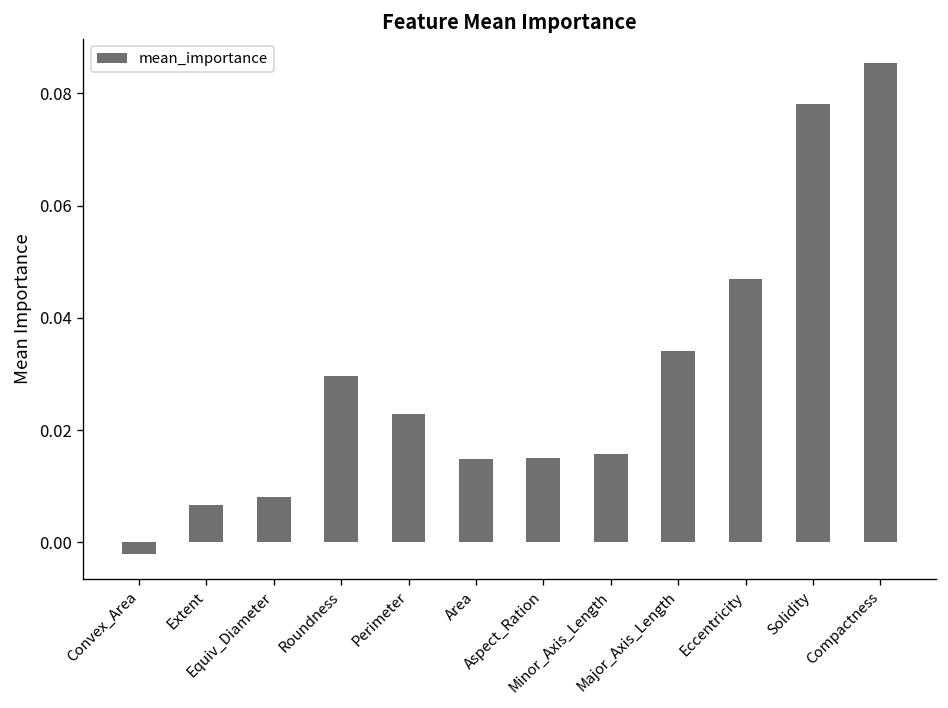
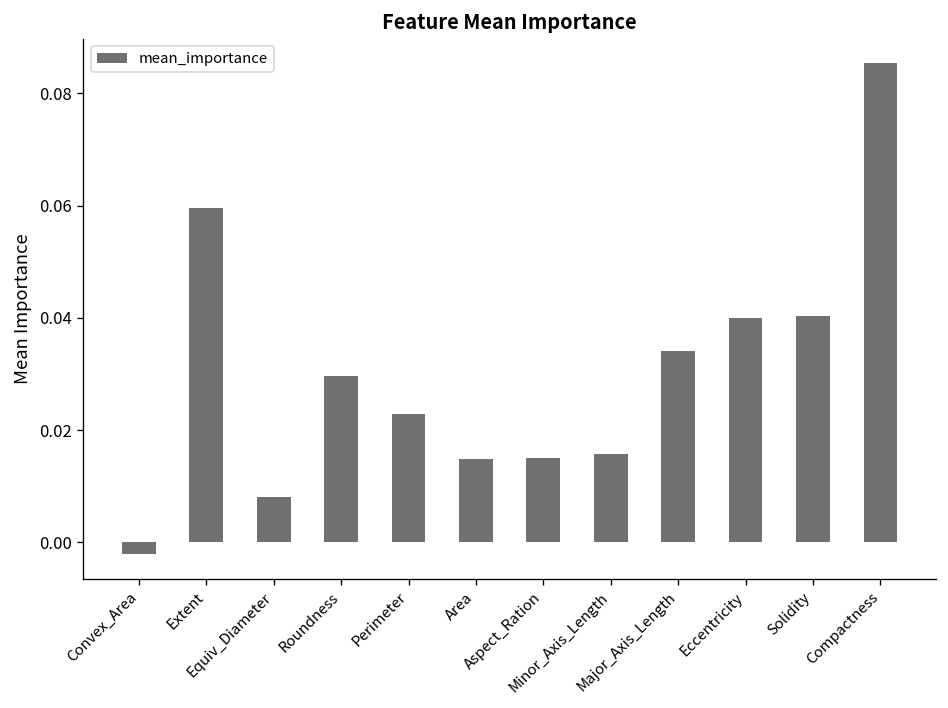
Extent: 0.007 -> 0.060
Eccentricity: 0.047 -> 0.040
Solidity: 0.078 -> 0.040
